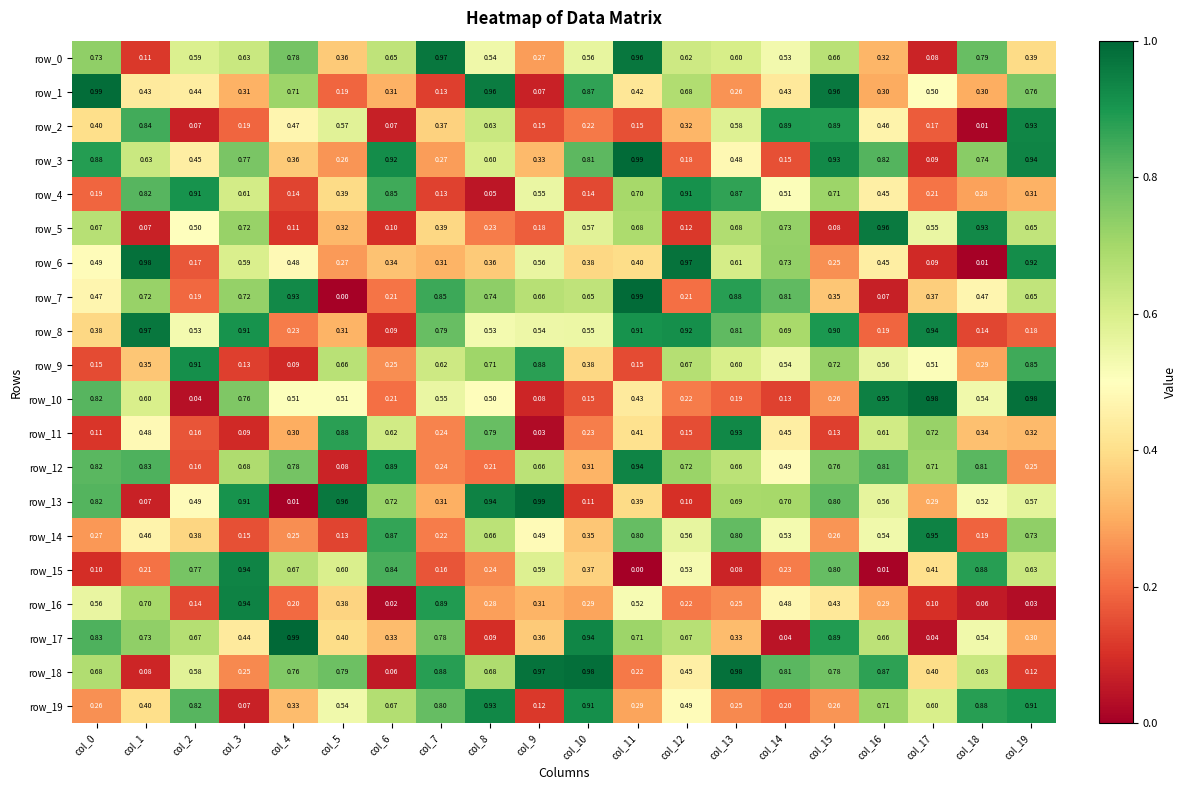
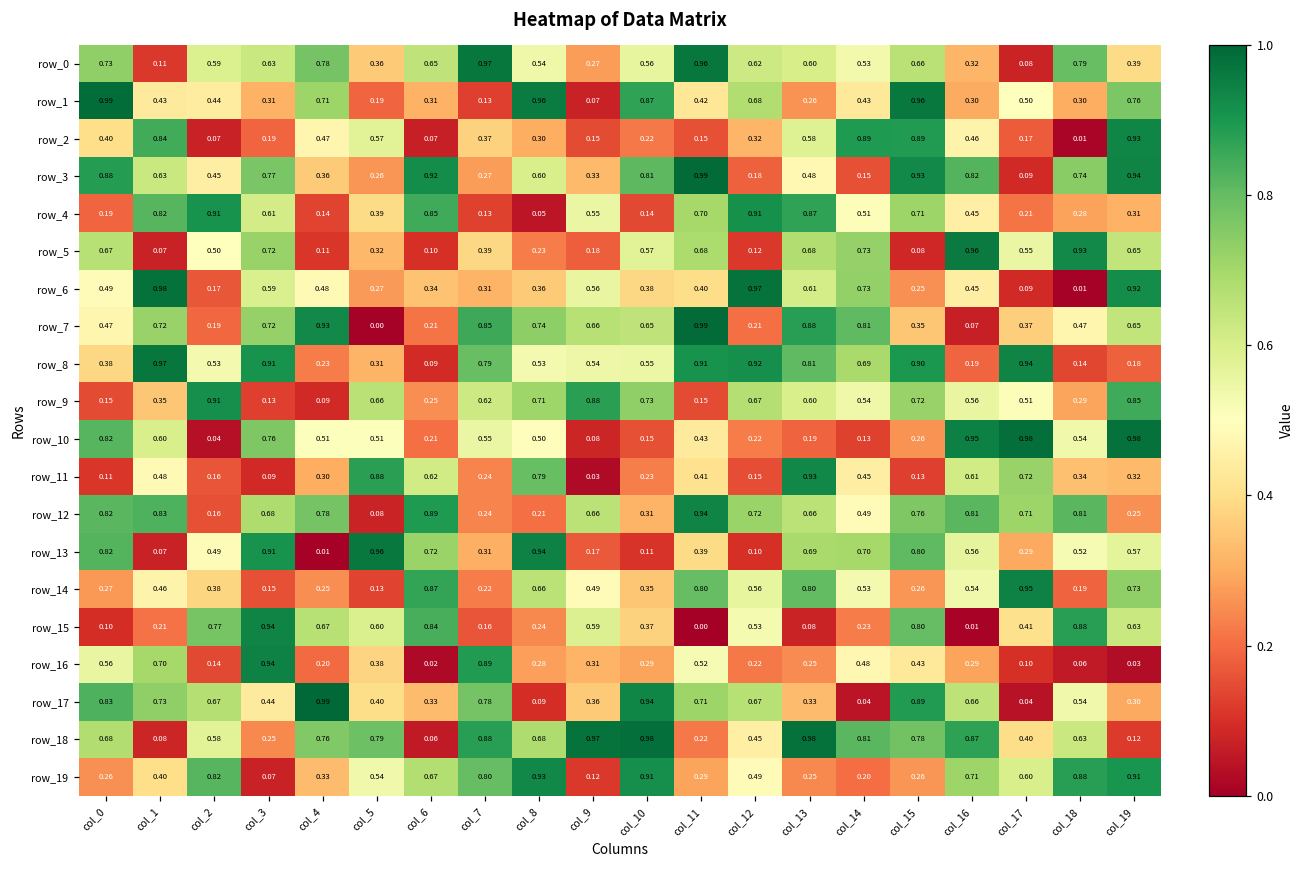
row_2, col_8: 0.63 -> 0.30
row_9, col_10: 0.38 -> 0.73
row_13, col_9: 0.99 -> 0.17
